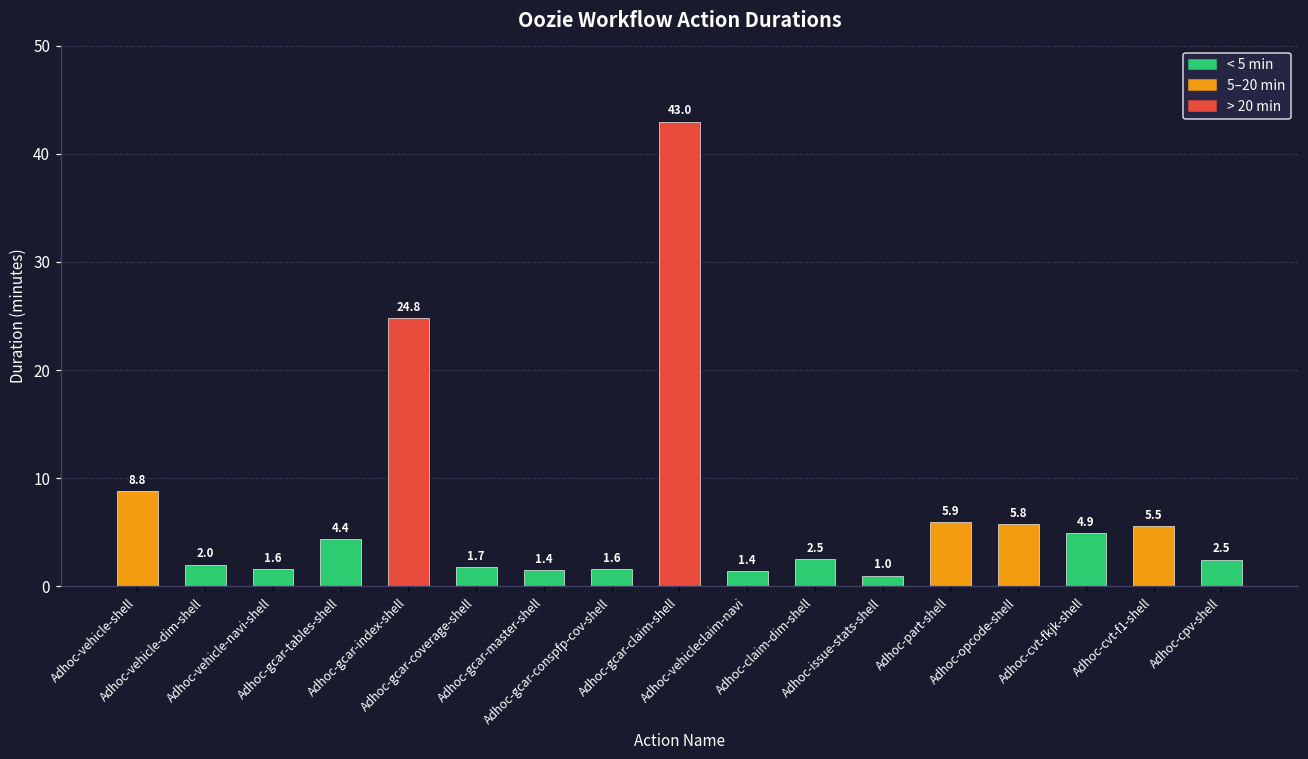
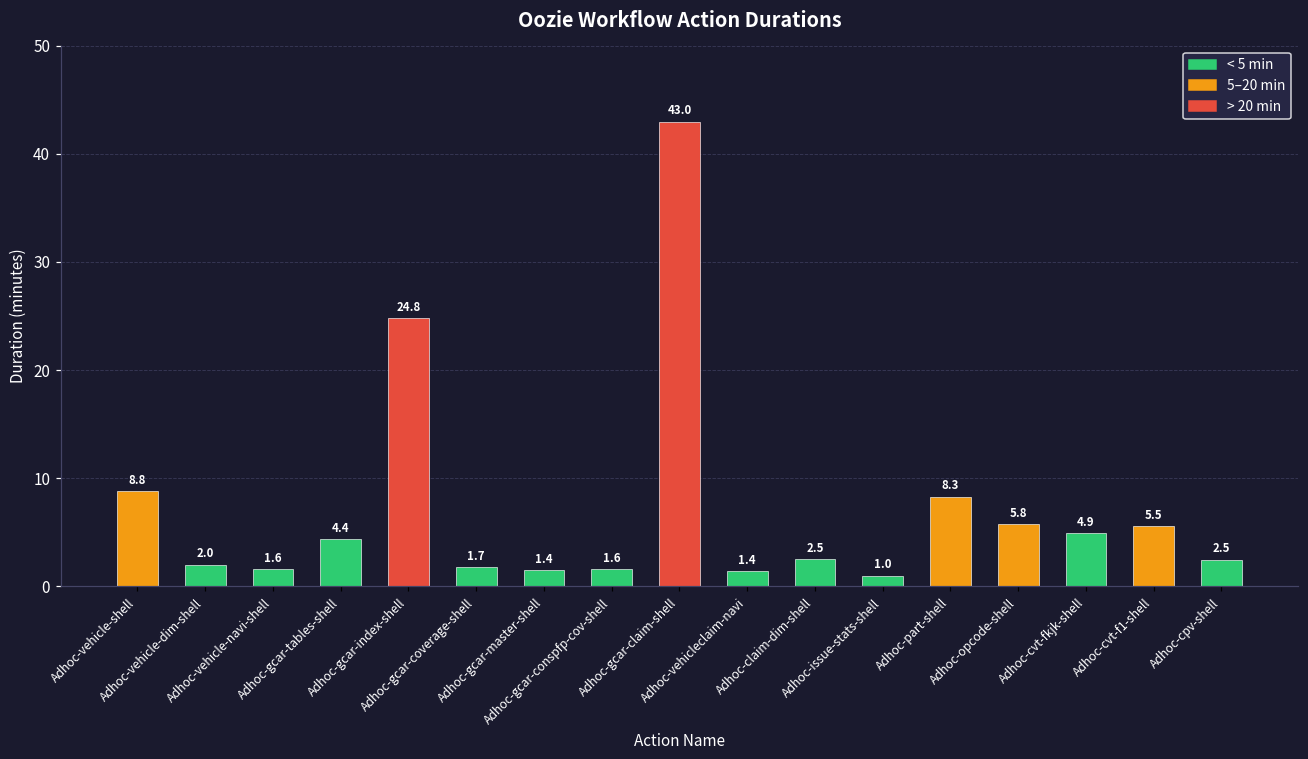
Adhoc-part-shell: 5.9 -> 8.3
